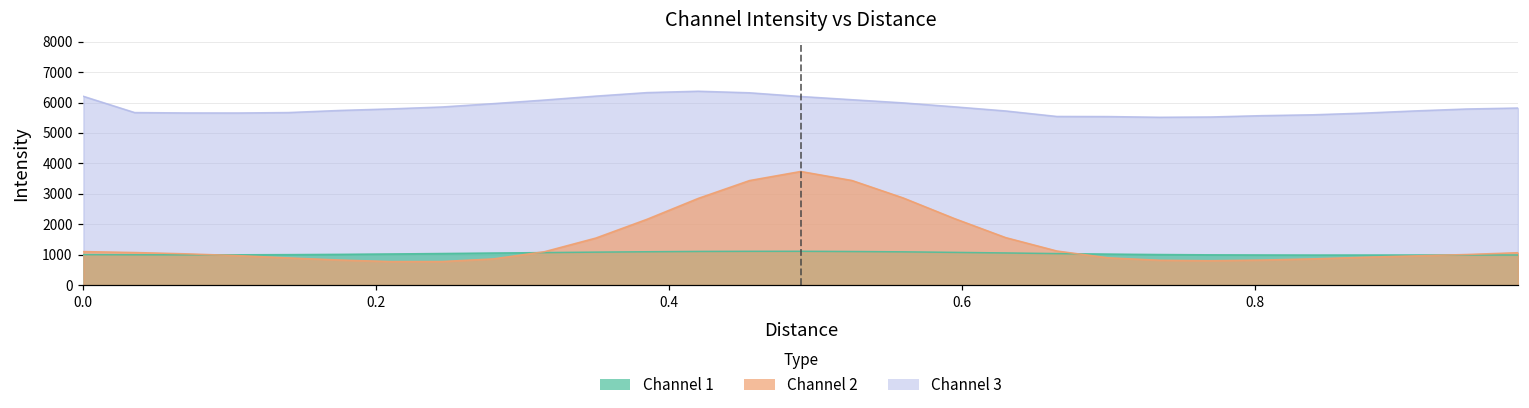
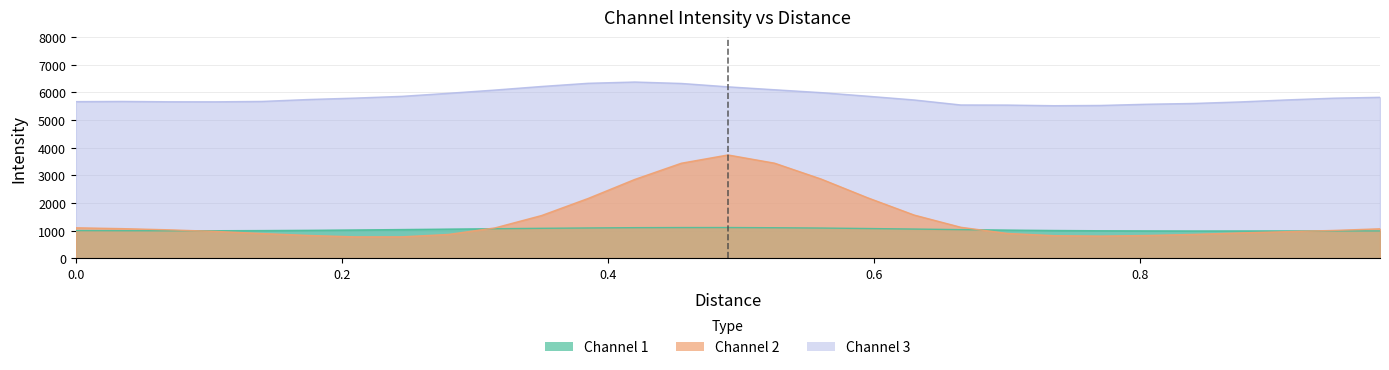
Channel 3, 0.0: 6200 -> 5700
